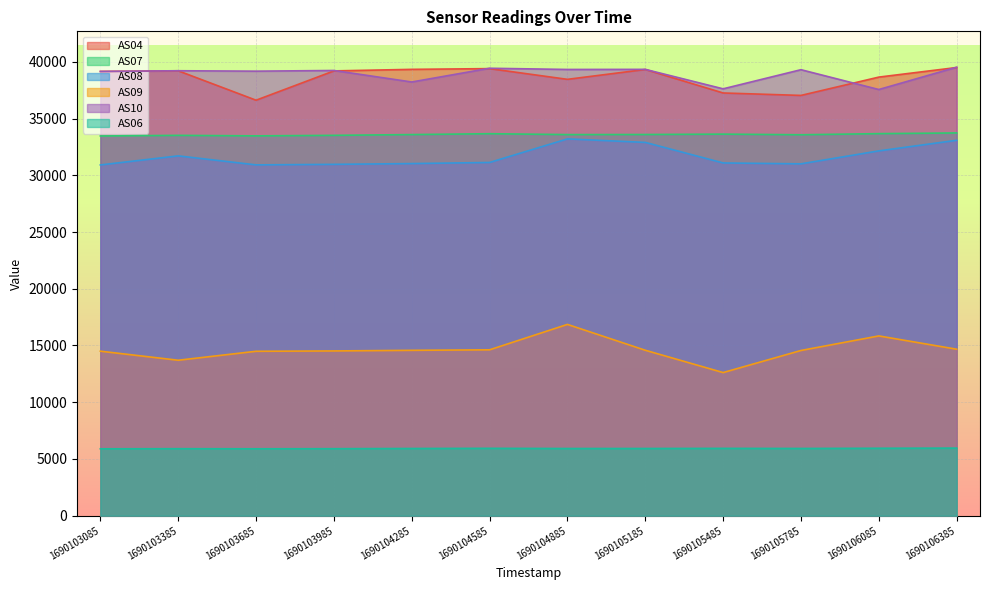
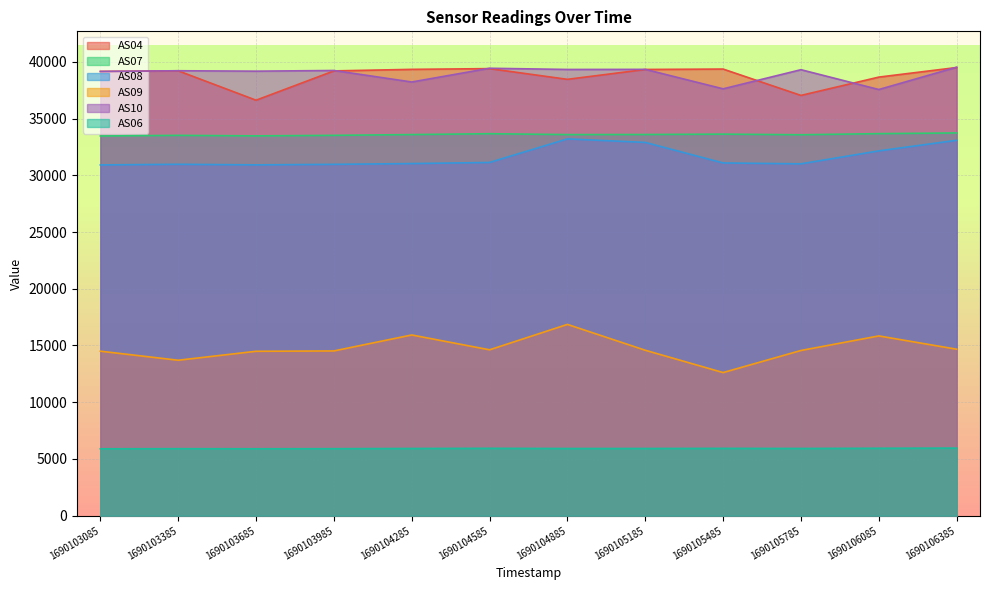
AS08, 1690103385: 31700 -> 31000
AS09, 1690104285: 14600 -> 15900
AS04, 1690105485: 37300 -> 39400
